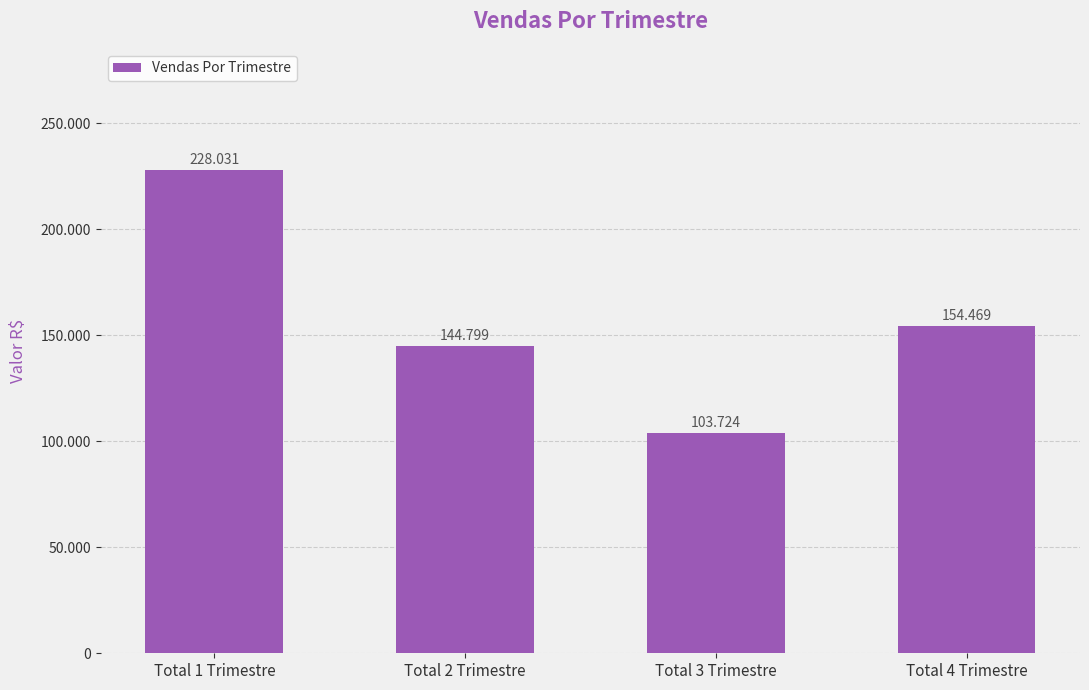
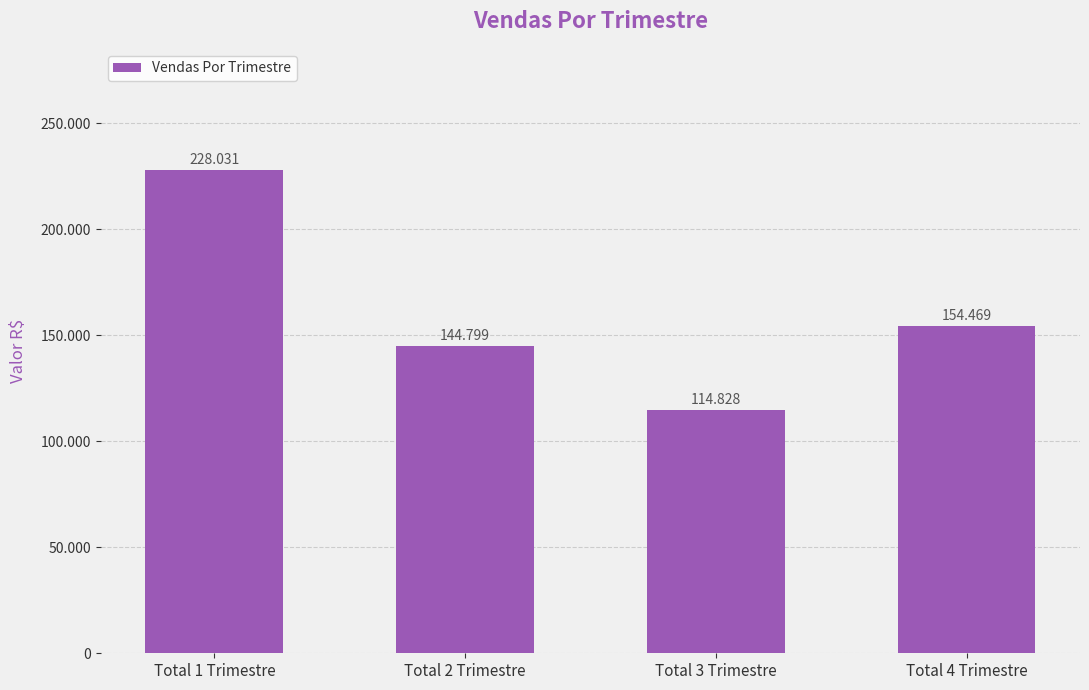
Total 3 Trimestre: 103.724 -> 114.828
